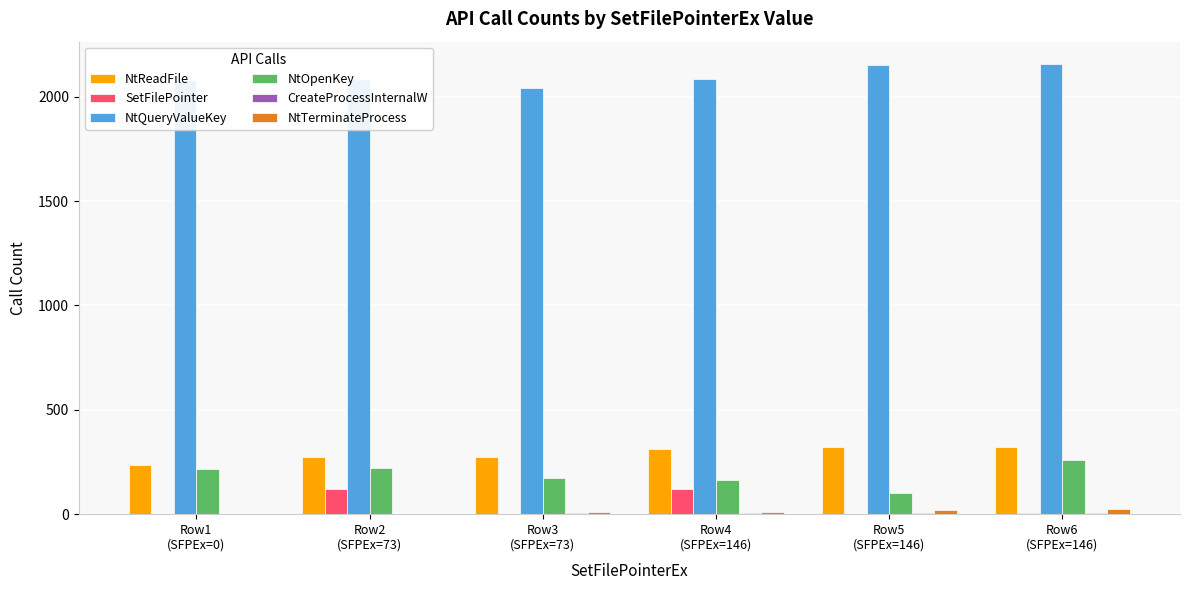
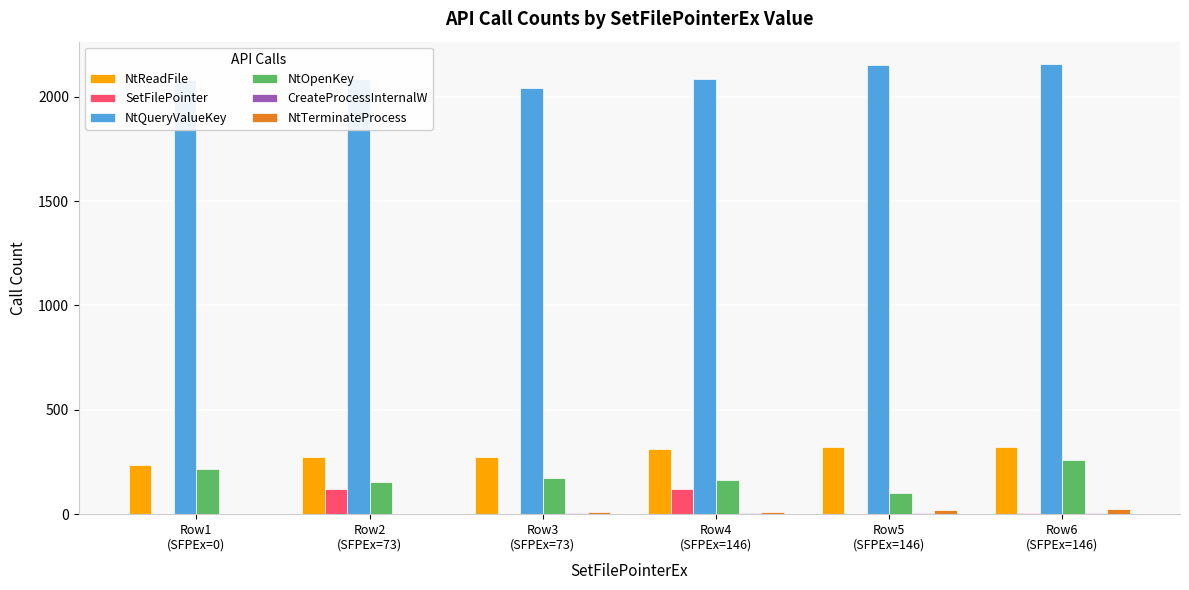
NtOpenKey, Row2 (SFPEx=73): 220 -> 160
